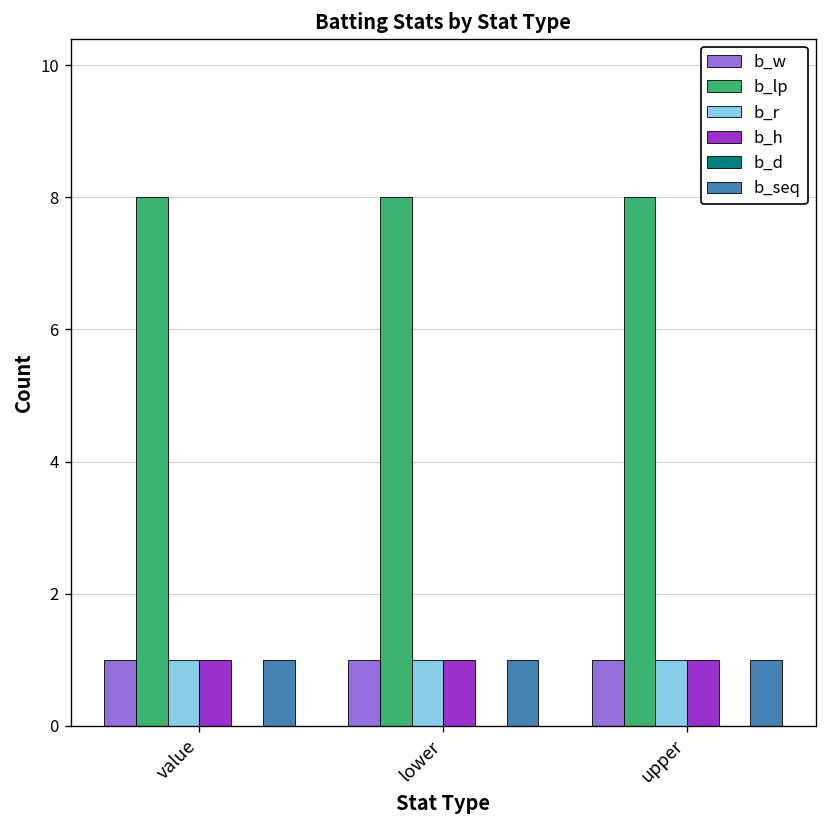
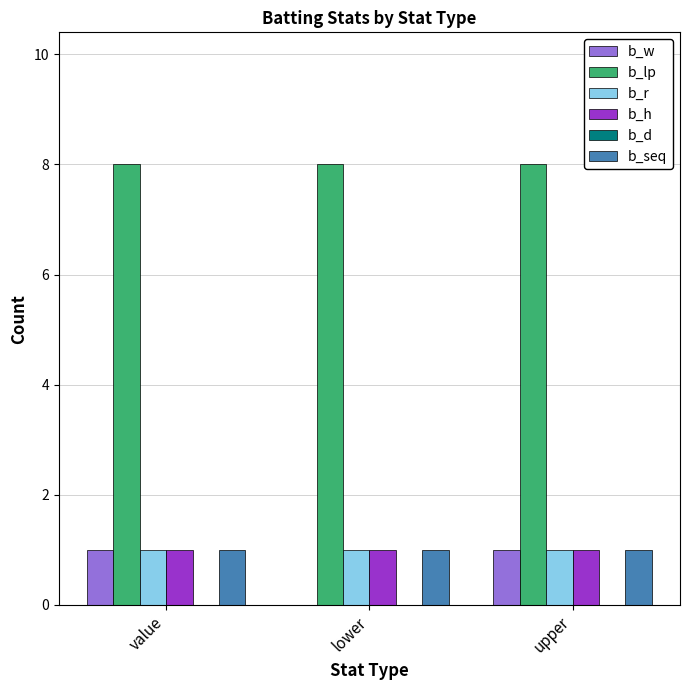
b_w, lower: 1 -> 0
